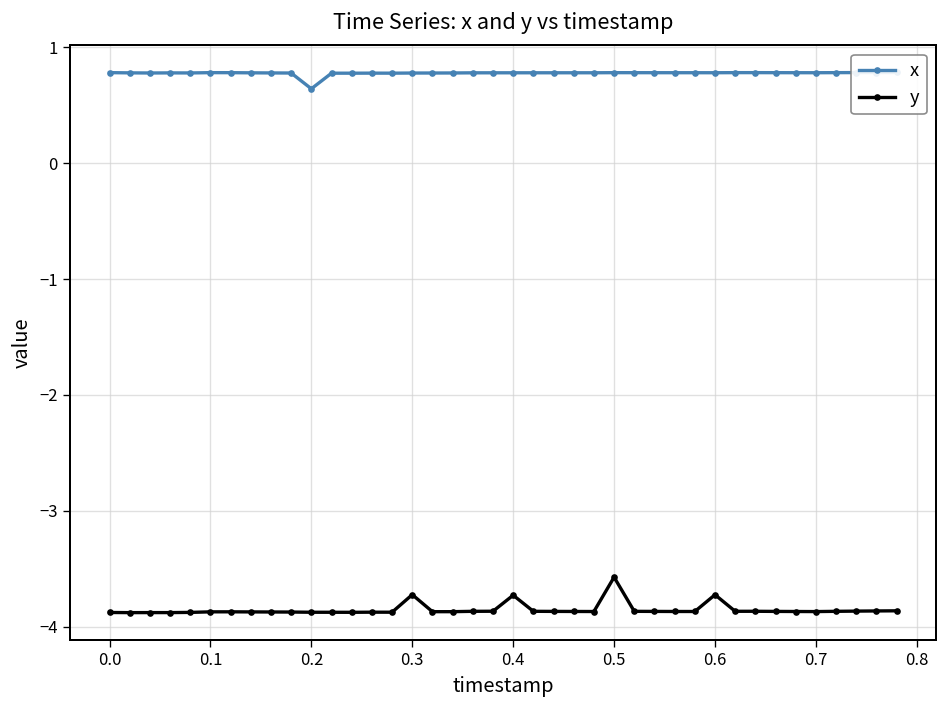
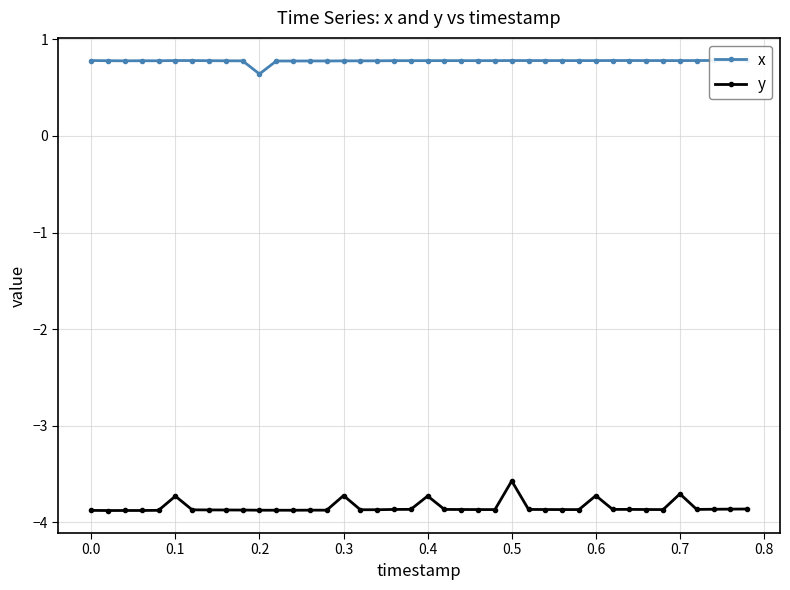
y, 0.1: -3.9 -> -3.7
y, 0.7: -3.9 -> -3.7
